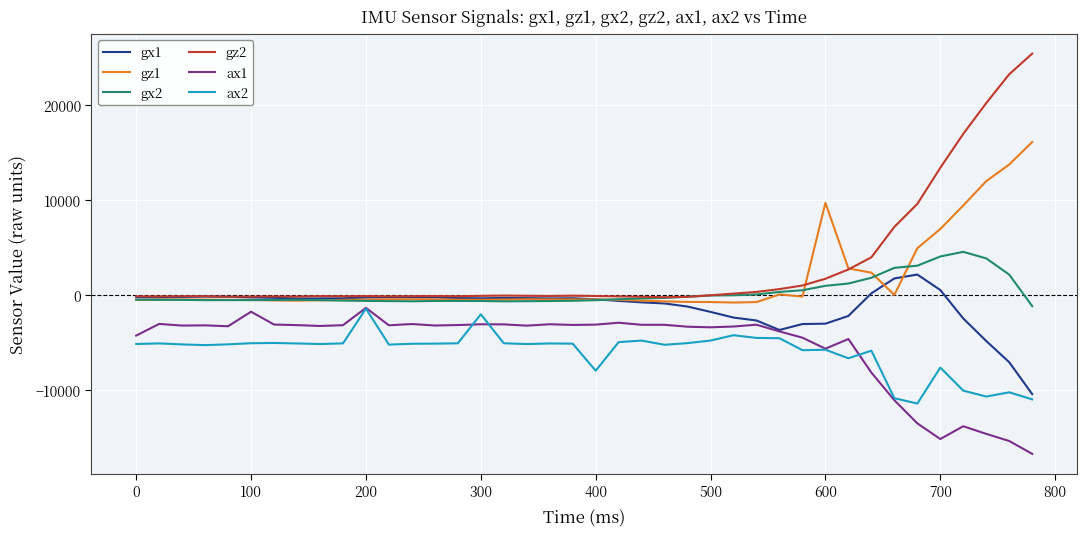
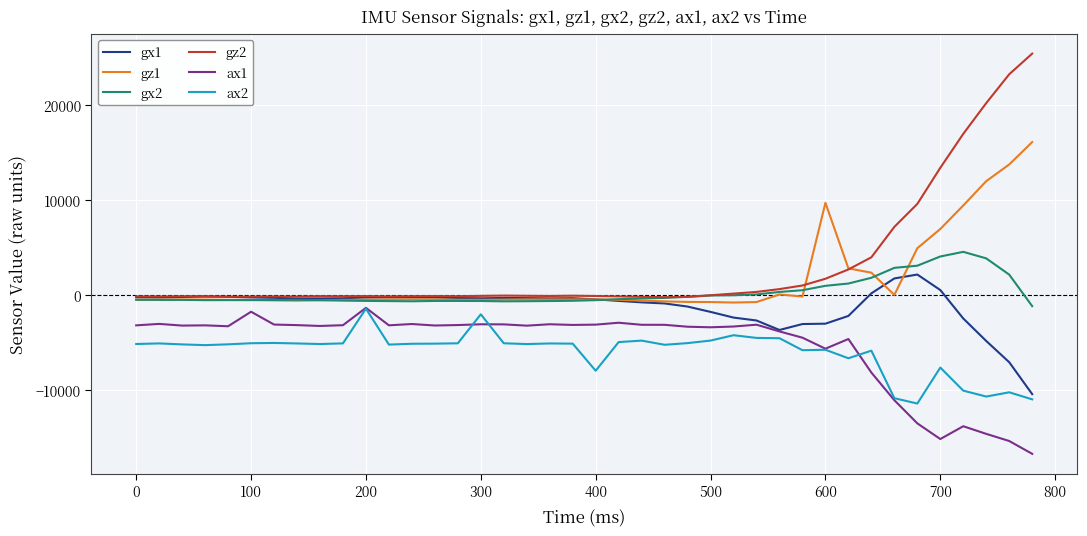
ax1, 0: -4000 -> -3000
